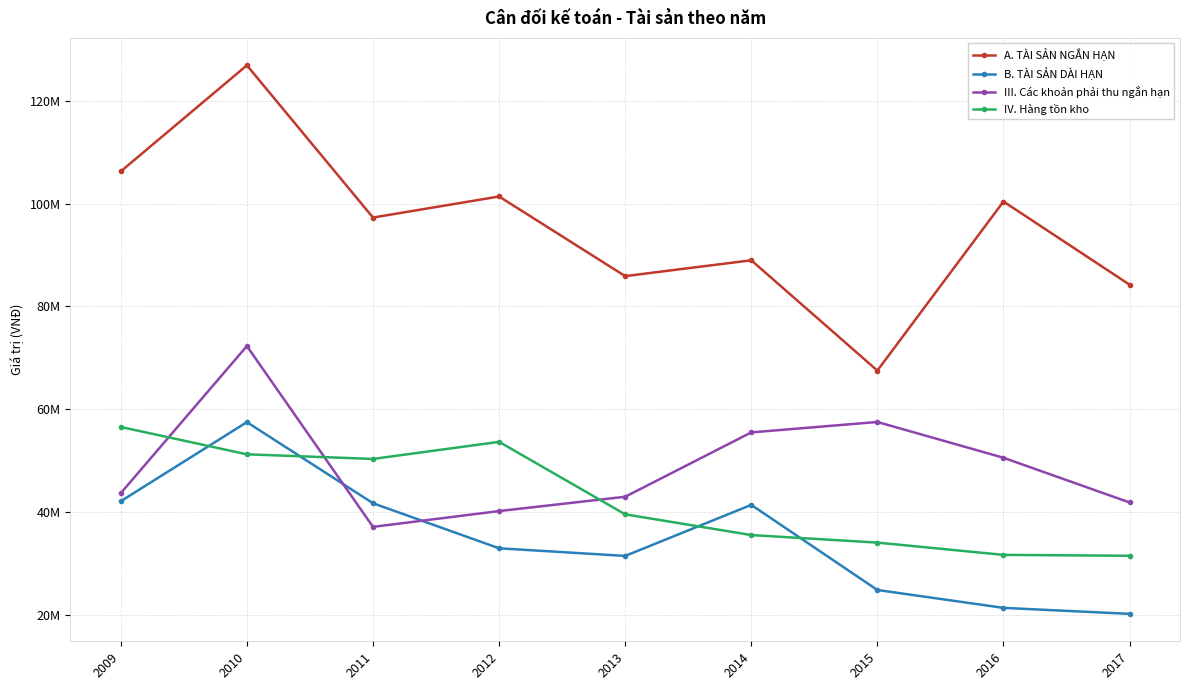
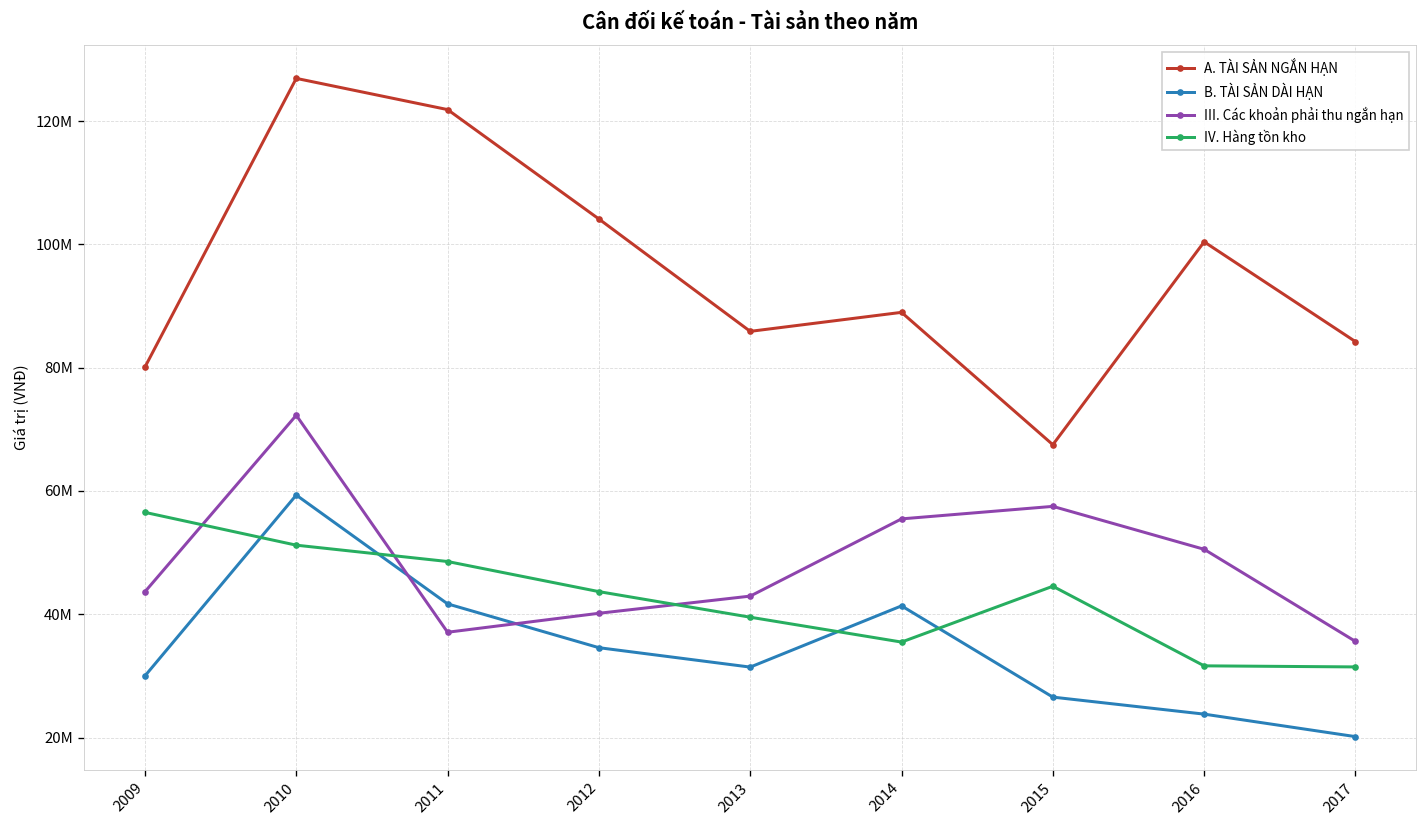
A. TÀI SẢN NGẮN HẠN, 2009: 106000000 -> 80000000
B. TÀI SẢN DÀI HẠN, 2009: 42000000 -> 30000000
B. TÀI SẢN DÀI HẠN, 2010: 57000000 -> 59000000
A. TÀI SẢN NGẮN HẠN, 2011: 97000000 -> 122000000
IV. Hàng tồn kho, 2011: 50000000 -> 49000000
A. TÀI SẢN NGẮN HẠN, 2012: 101000000 -> 104000000
B. TÀI SẢN DÀI HẠN, 2012: 33000000 -> 35000000
IV. Hàng tồn kho, 2012: 54000000 -> 44000000
B. TÀI SẢN DÀI HẠN, 2015: 25000000 -> 27000000
IV. Hàng tồn kho, 2015: 34000000 -> 45000000
B. TÀI SẢN DÀI HẠN, 2016: 21000000 -> 24000000
III. Các khoản phải thu ngắn hạn, 2017: 42000000 -> 36000000
